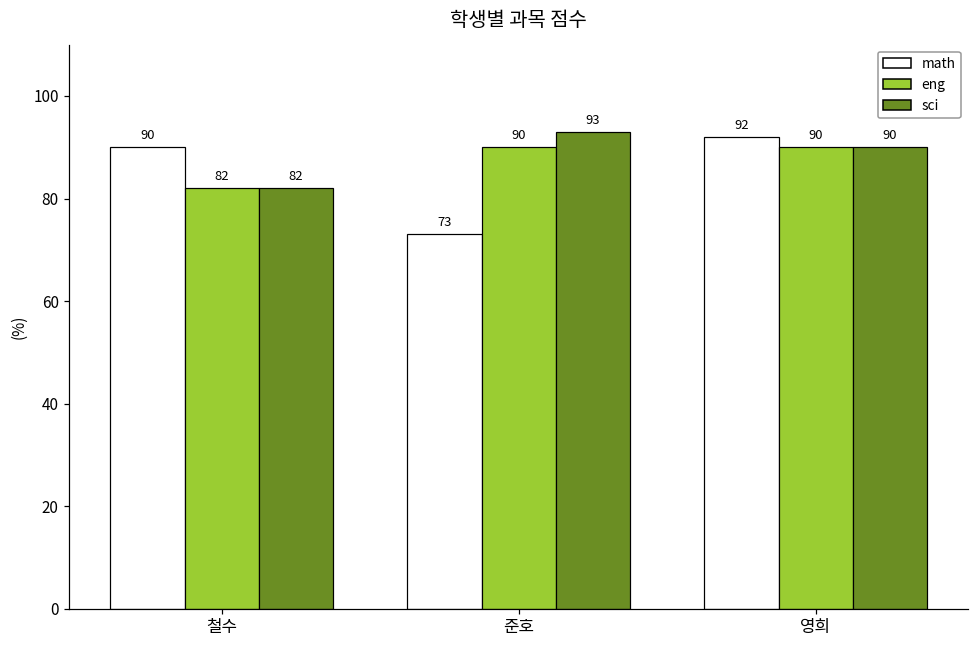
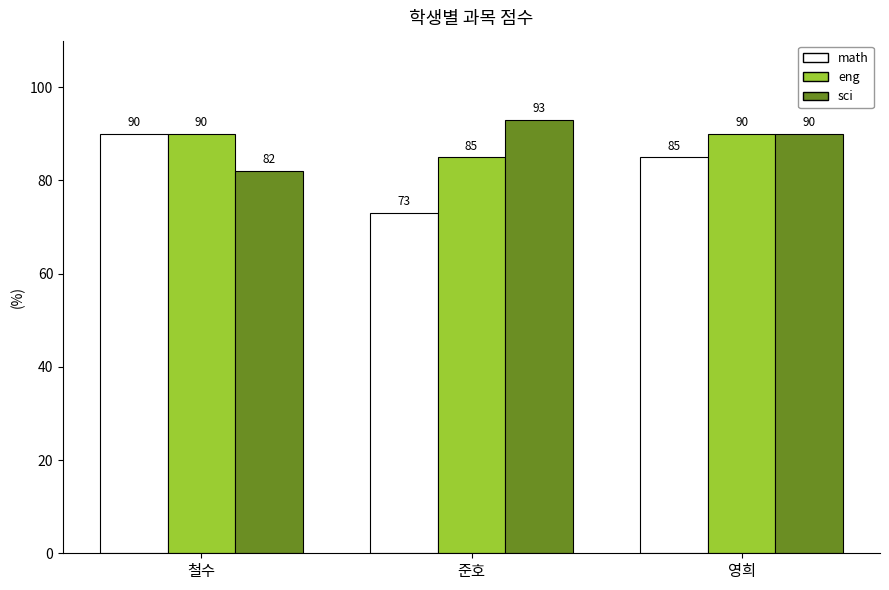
eng, 철수: 82 -> 90
eng, 준호: 90 -> 85
math, 영희: 92 -> 85
